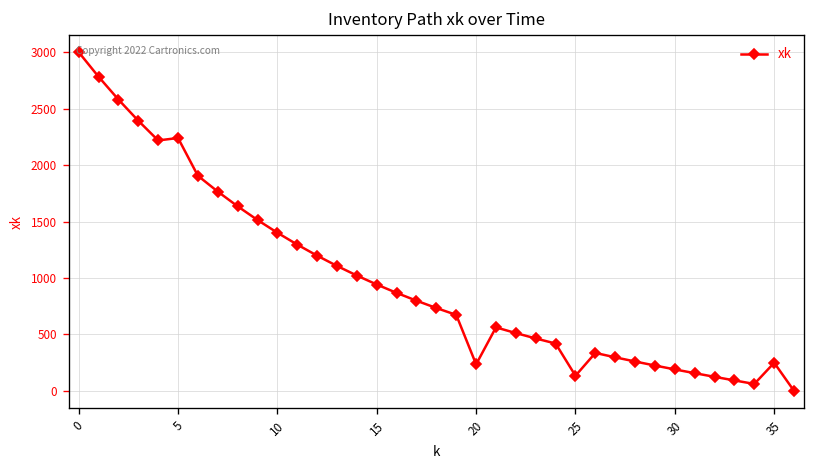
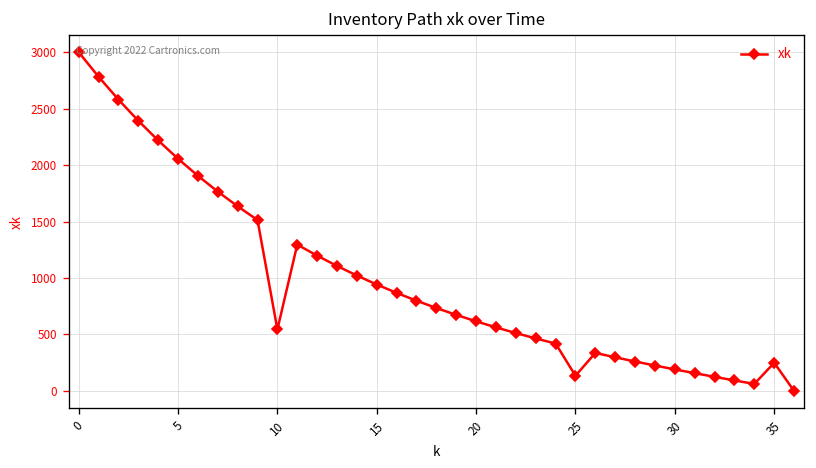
5: 2200 -> 2100
10: 1400 -> 500
20: 200 -> 600
